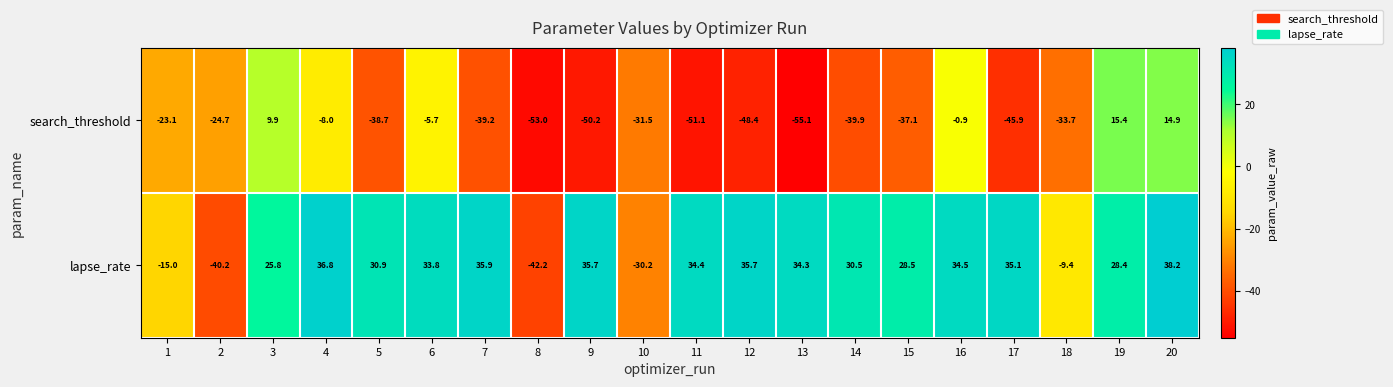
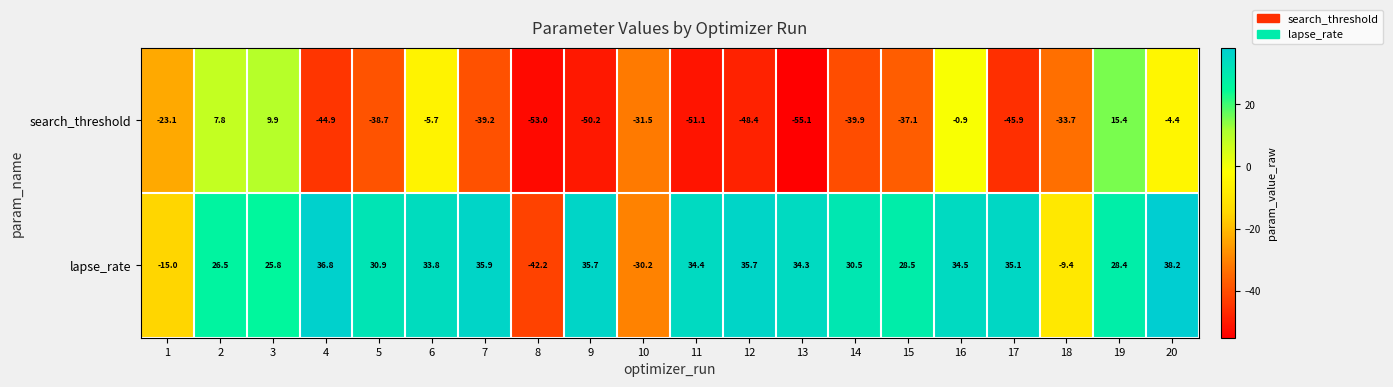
search_threshold, 2: -24.7 -> 7.8
search_threshold, 4: -8.0 -> -44.9
search_threshold, 20: 14.9 -> -4.4
lapse_rate, 2: -40.2 -> 26.5
